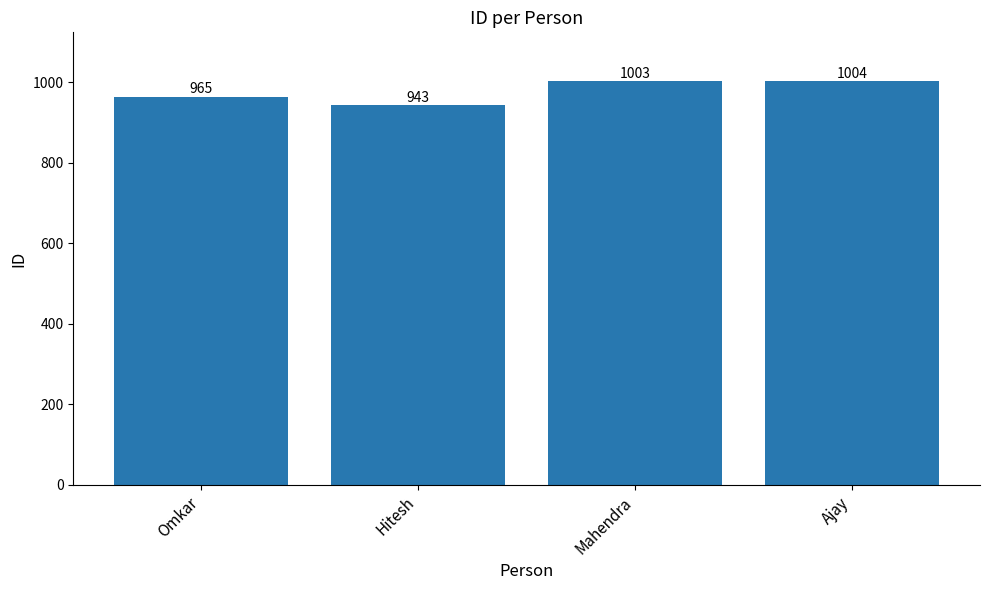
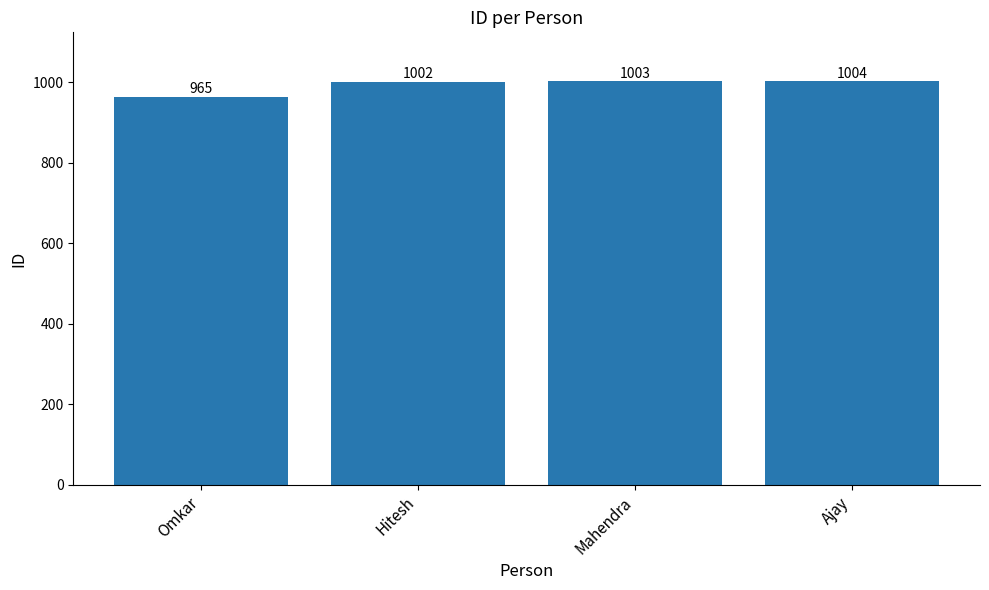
Hitesh: 943 -> 1002
